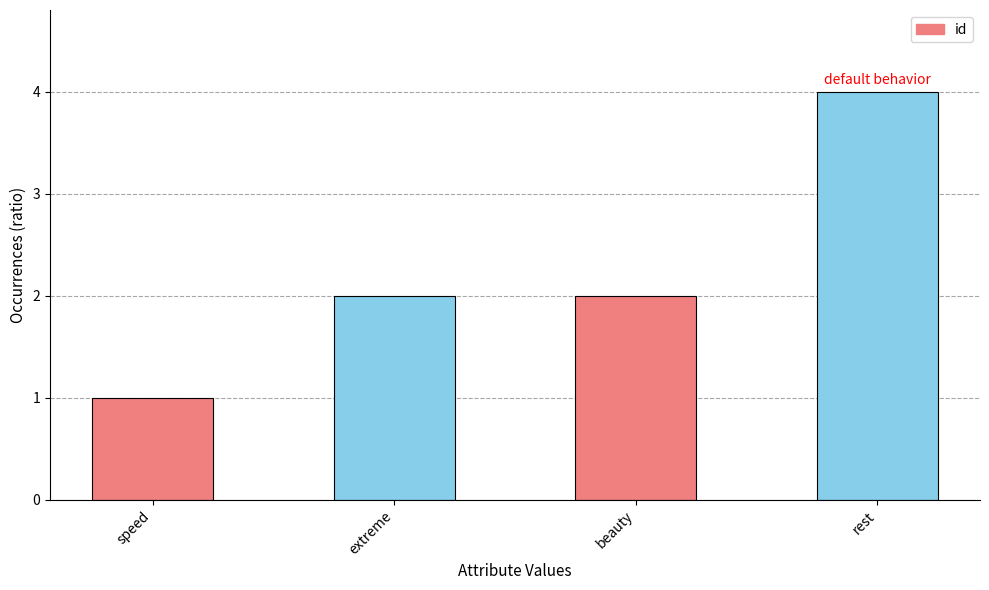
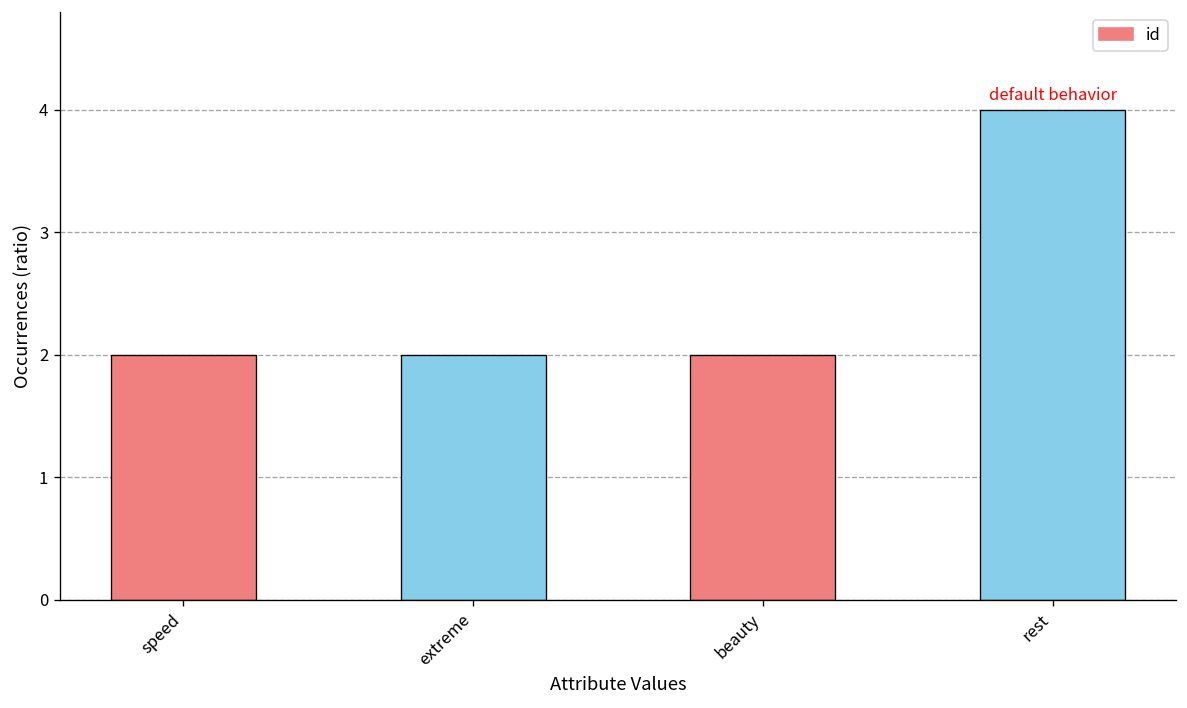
speed: 1 -> 2
